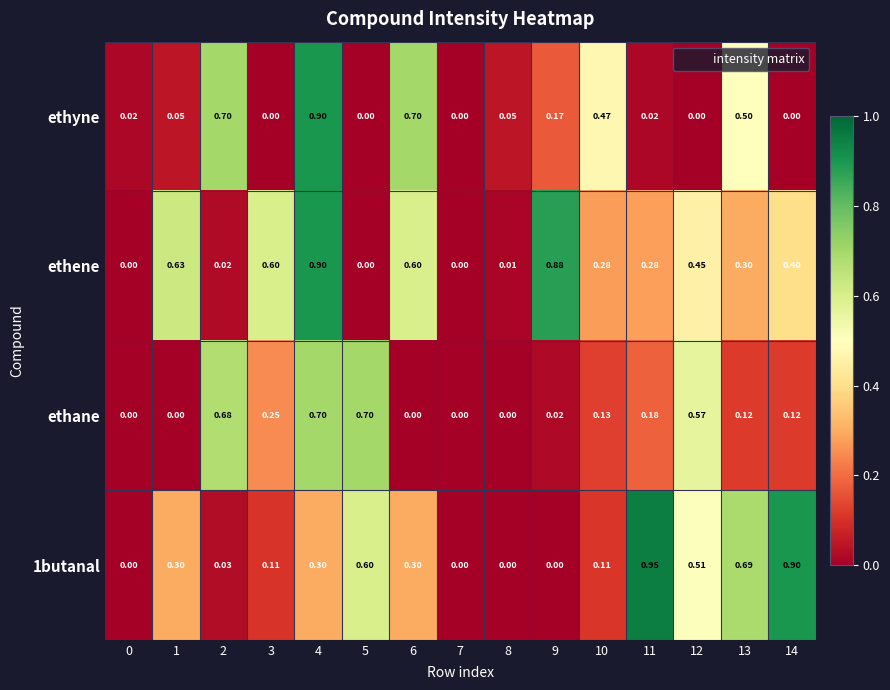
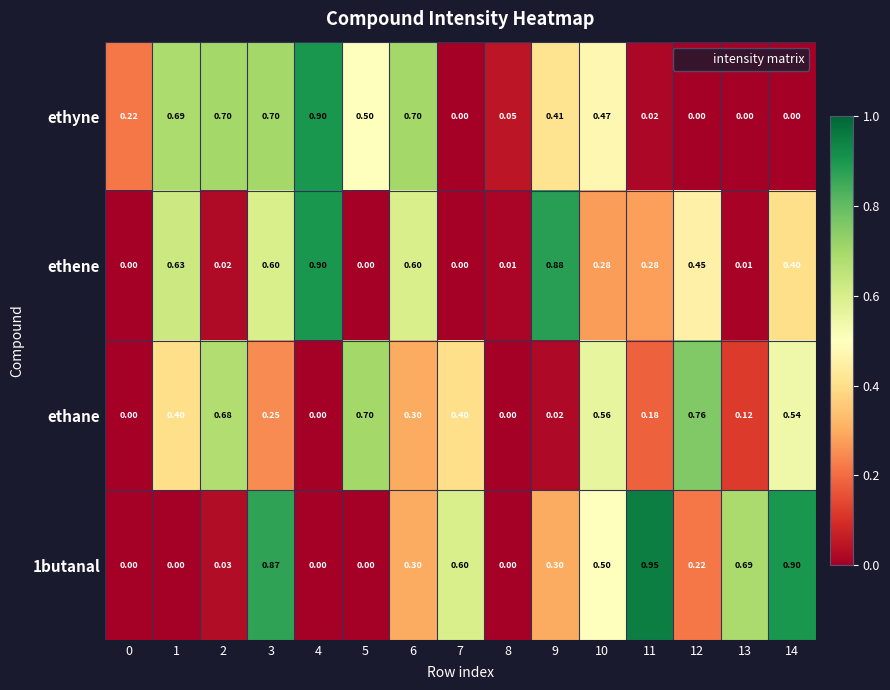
ethyne, 0: 0.02 -> 0.22
ethyne, 1: 0.05 -> 0.69
ethyne, 3: 0.00 -> 0.70
ethyne, 5: 0.00 -> 0.50
ethyne, 9: 0.17 -> 0.41
ethyne, 13: 0.50 -> 0.00
ethene, 13: 0.30 -> 0.01
ethane, 1: 0.00 -> 0.40
ethane, 4: 0.70 -> 0.00
ethane, 6: 0.00 -> 0.30
ethane, 7: 0.00 -> 0.40
ethane, 10: 0.13 -> 0.56
ethane, 12: 0.57 -> 0.76
ethane, 14: 0.12 -> 0.54
1butanal, 1: 0.30 -> 0.00
1butanal, 3: 0.11 -> 0.87
1butanal, 4: 0.30 -> 0.00
1butanal, 5: 0.60 -> 0.00
1butanal, 7: 0.00 -> 0.60
1butanal, 9: 0.00 -> 0.30
1butanal, 10: 0.11 -> 0.50
1butanal, 12: 0.51 -> 0.22
